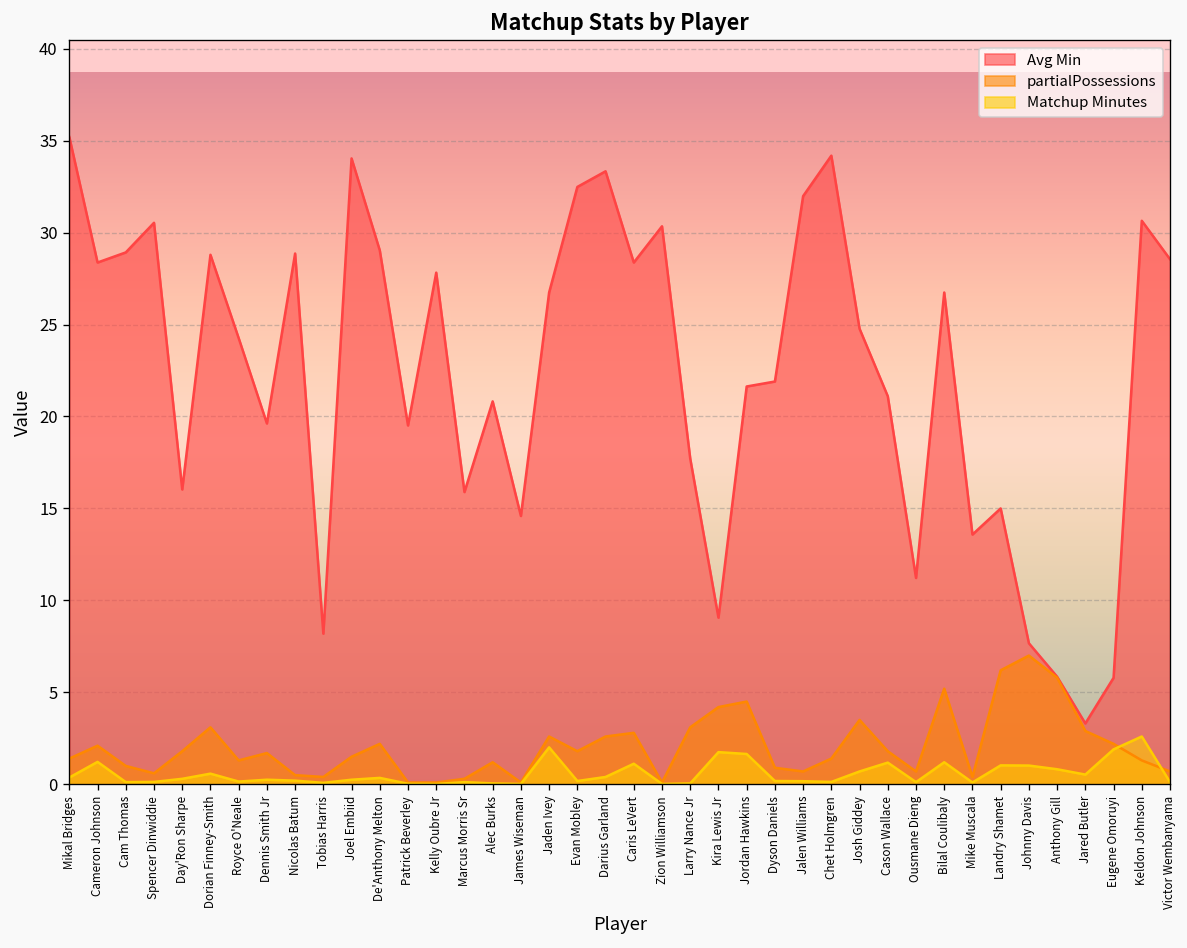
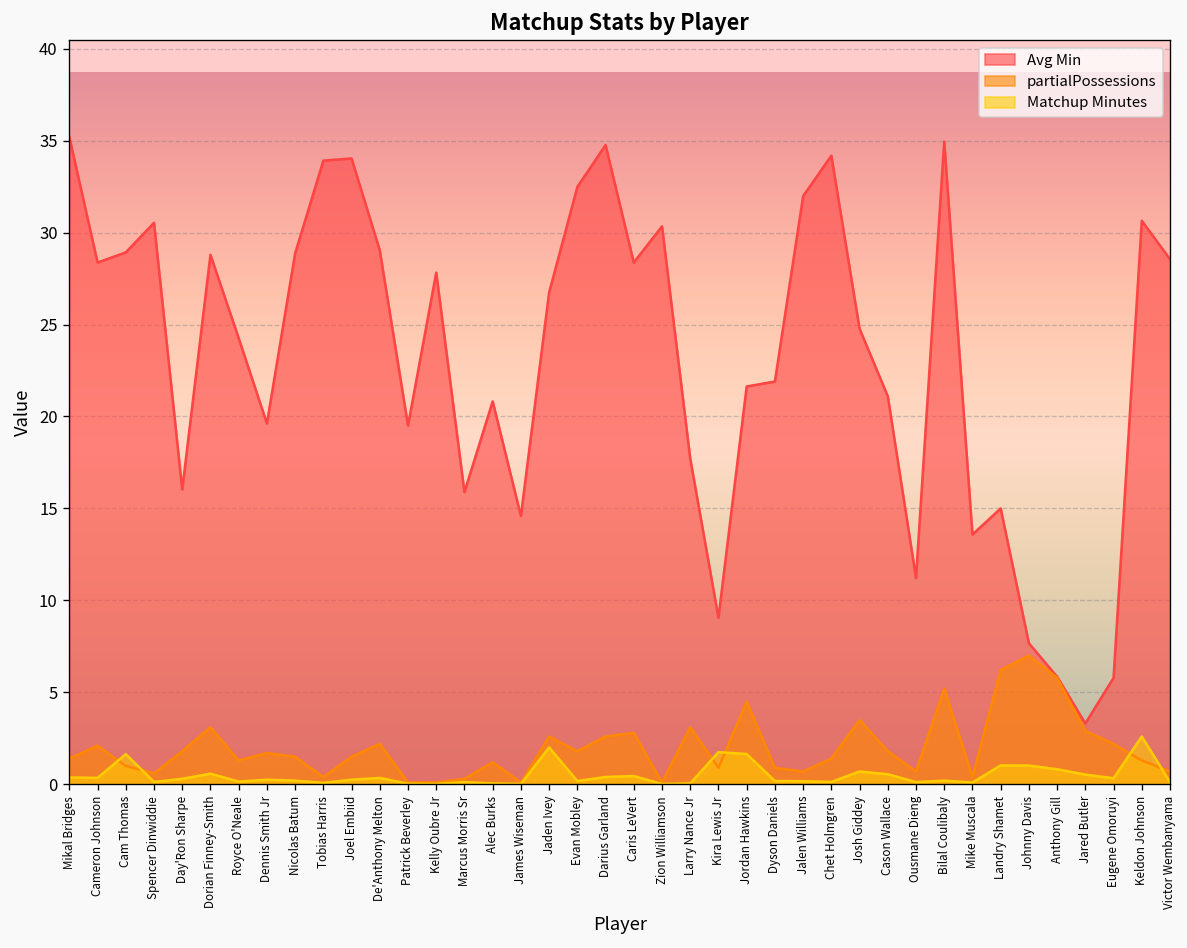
Matchup Minutes, Cameron Johnson: 1.2 -> 0.4
Matchup Minutes, Cam Thomas: 0.1 -> 1.6
partialPossessions, Nicolas Batum: 0.5 -> 1.5
Avg Min, Tobias Harris: 8.2 -> 33.9
Avg Min, Darius Garland: 33.3 -> 34.8
Matchup Minutes, Caris LeVert: 1.1 -> 0.5
partialPossessions, Kira Lewis Jr: 4.2 -> 0.9
Matchup Minutes, Cason Wallace: 1.2 -> 0.6
Avg Min, Bilal Coulibaly: 26.7 -> 35.0
Matchup Minutes, Bilal Coulibaly: 1.2 -> 0.2
Matchup Minutes, Eugene Omoruyi: 1.9 -> 0.3
